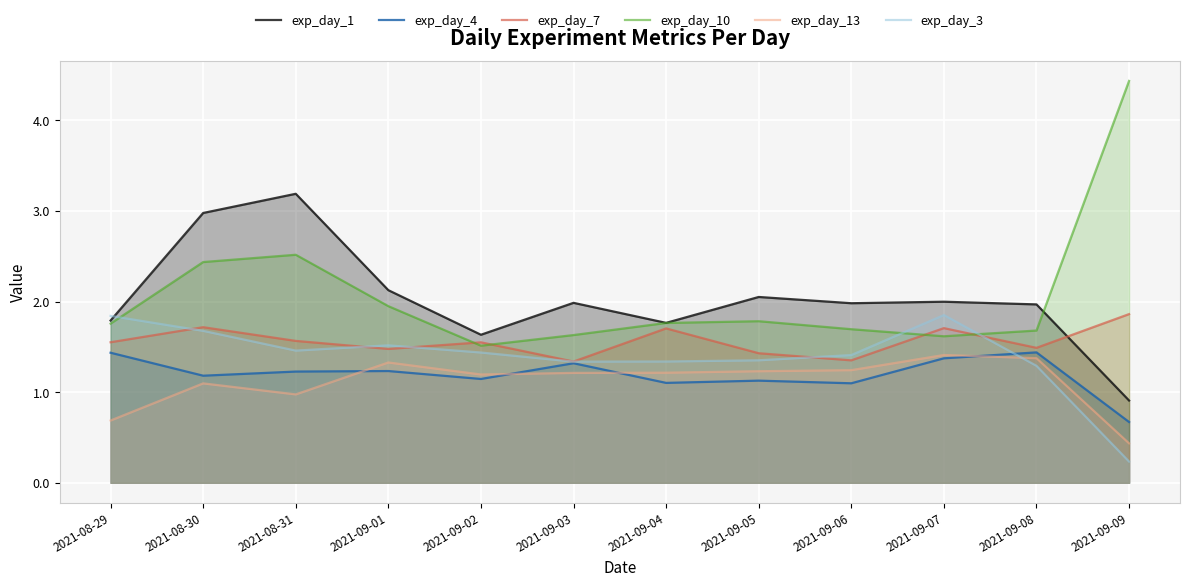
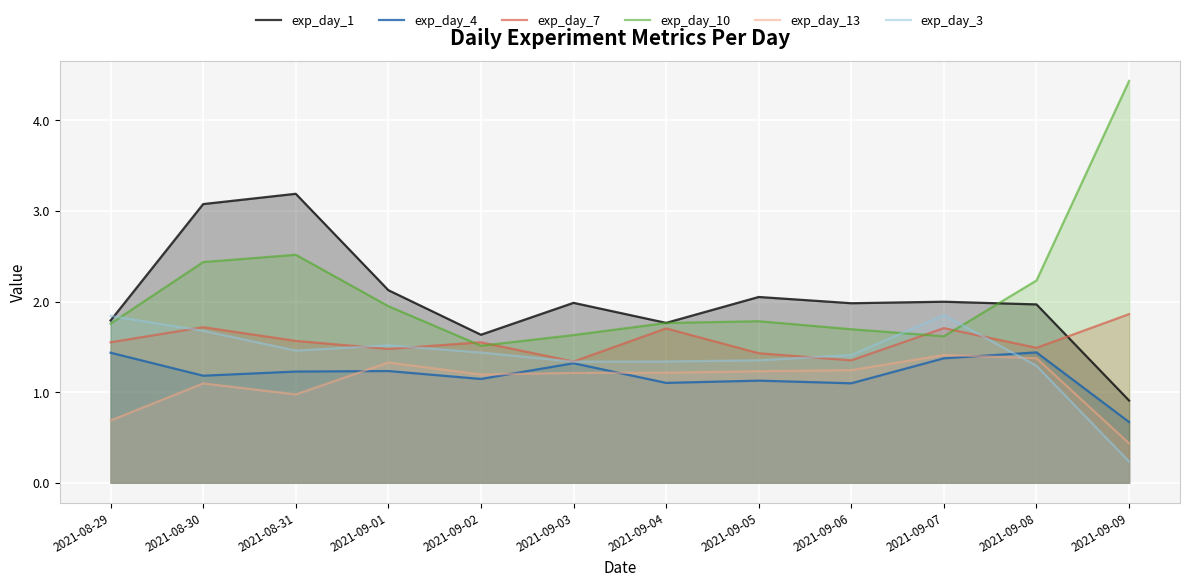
exp_day_1, 2021-08-30: 3.0 -> 3.1
exp_day_10, 2021-09-08: 1.7 -> 2.2
